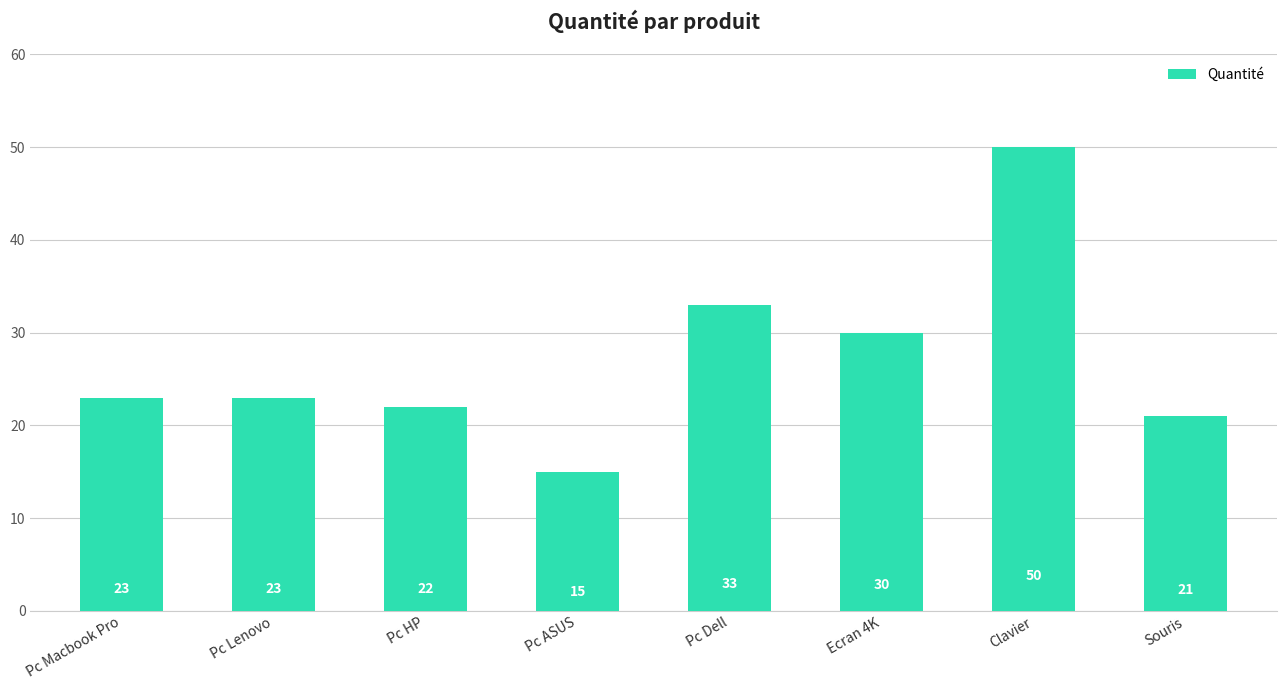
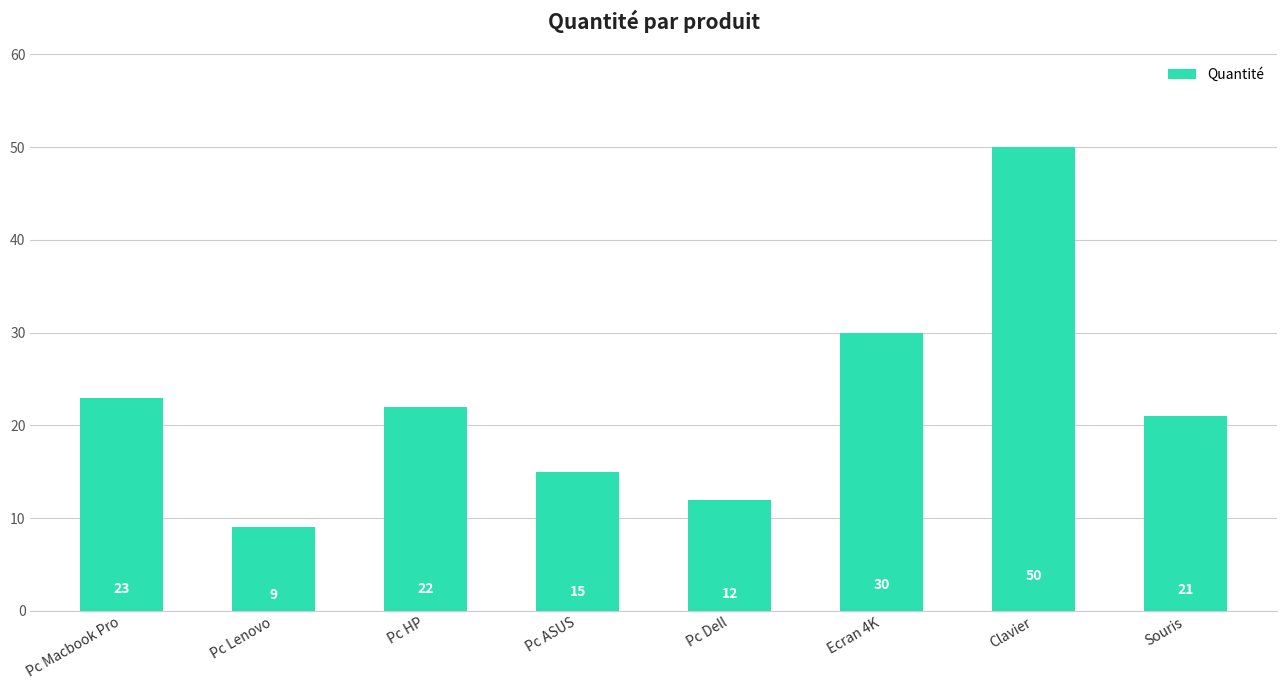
Pc Lenovo: 23 -> 9
Pc Dell: 33 -> 12
